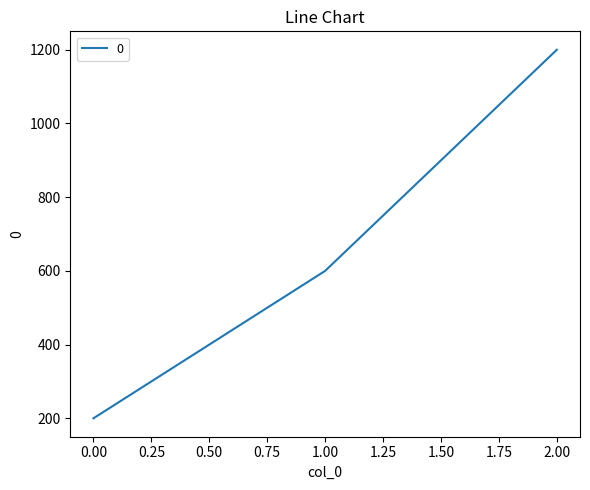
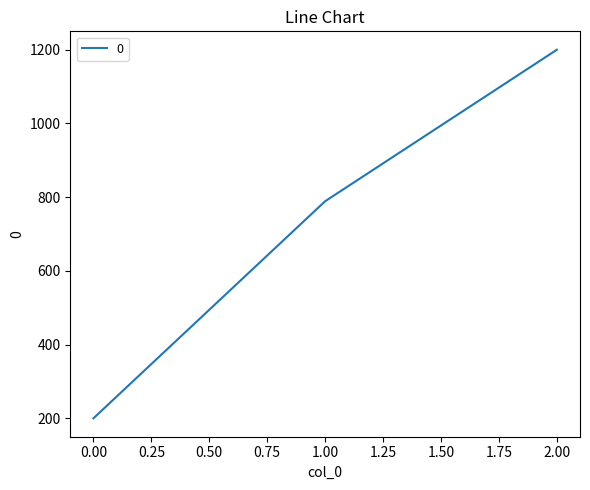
1.00: 600 -> 790
